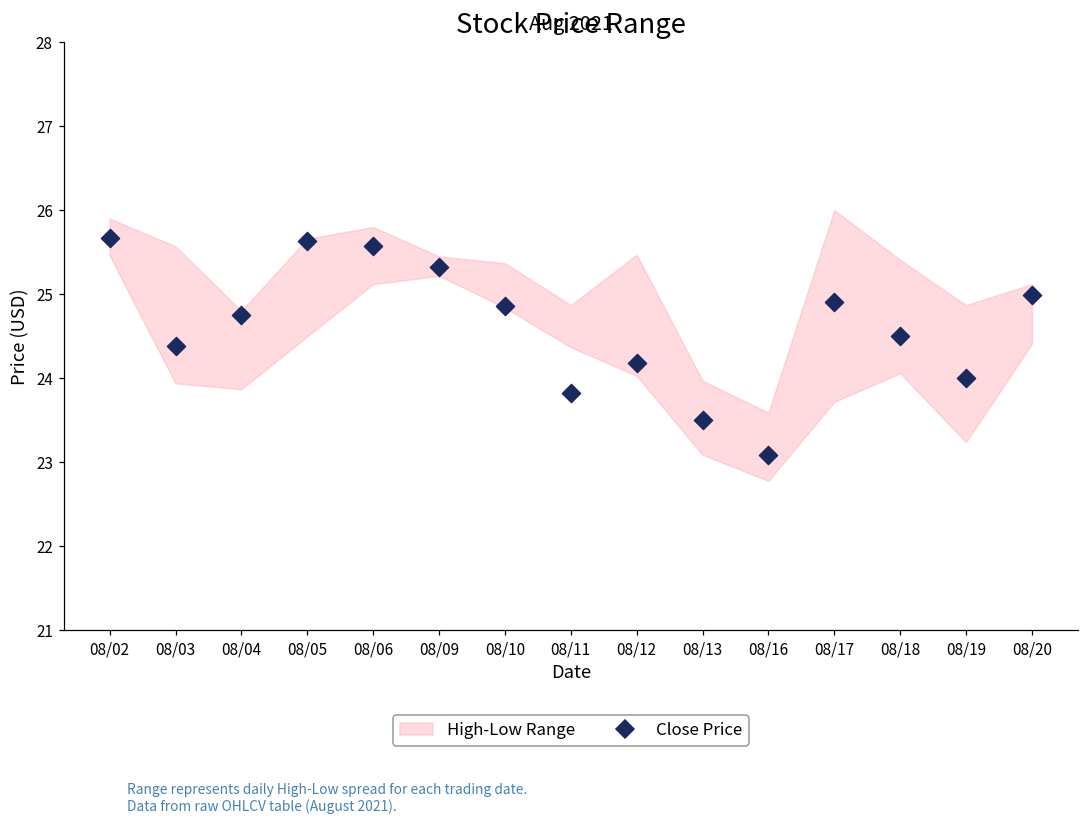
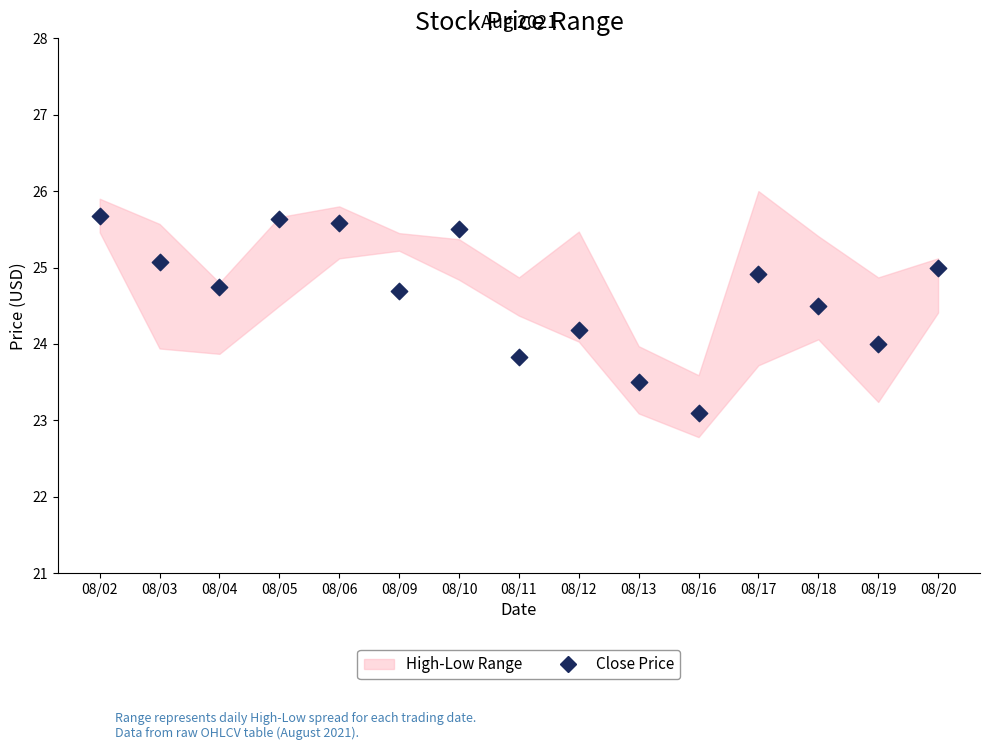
Close Price, 08/03: 24.4 -> 25.1
Close Price, 08/09: 25.3 -> 24.7
Close Price, 08/10: 24.9 -> 25.5
